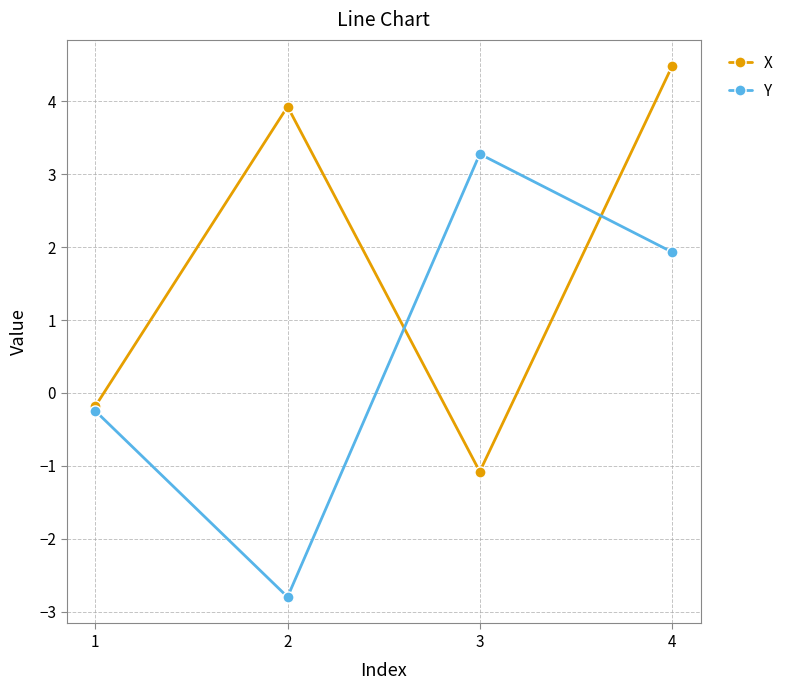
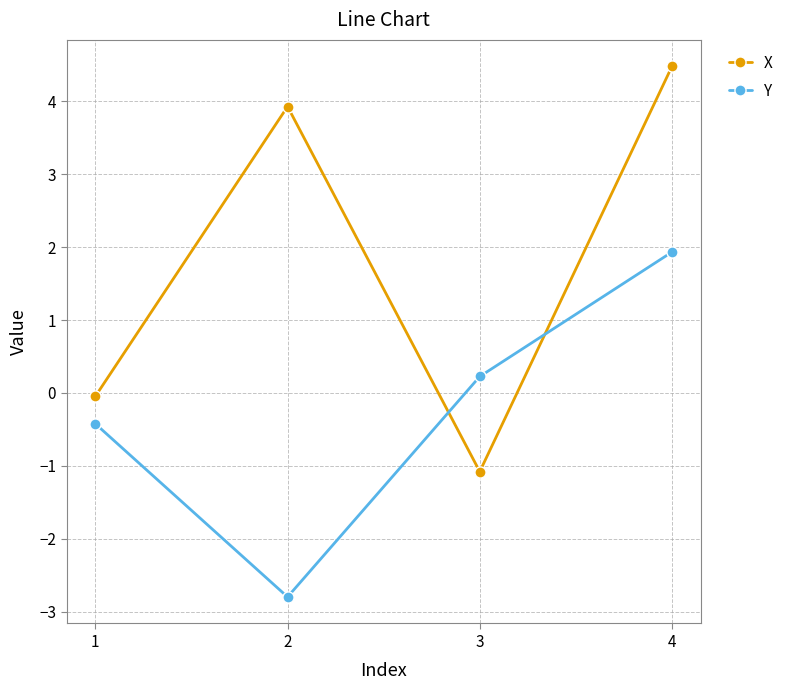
X, 1: -0.2 -> 0.0
Y, 1: -0.2 -> -0.4
Y, 3: 3.3 -> 0.2
